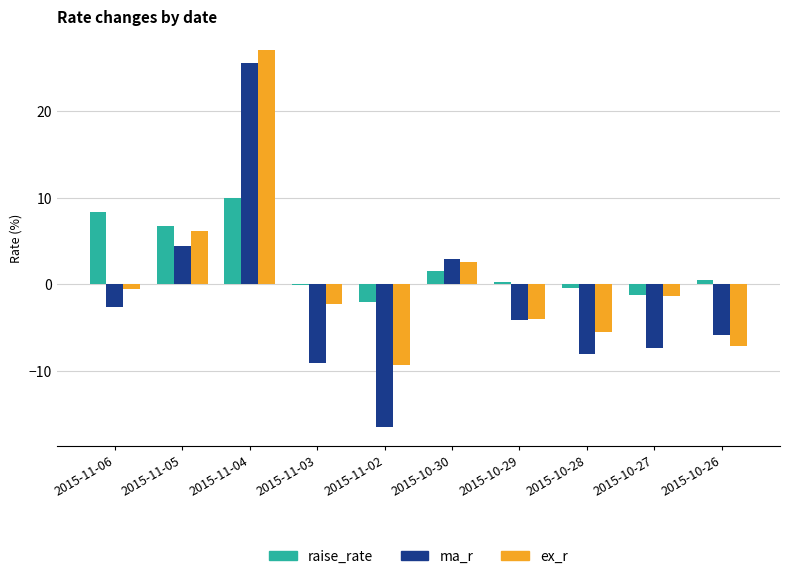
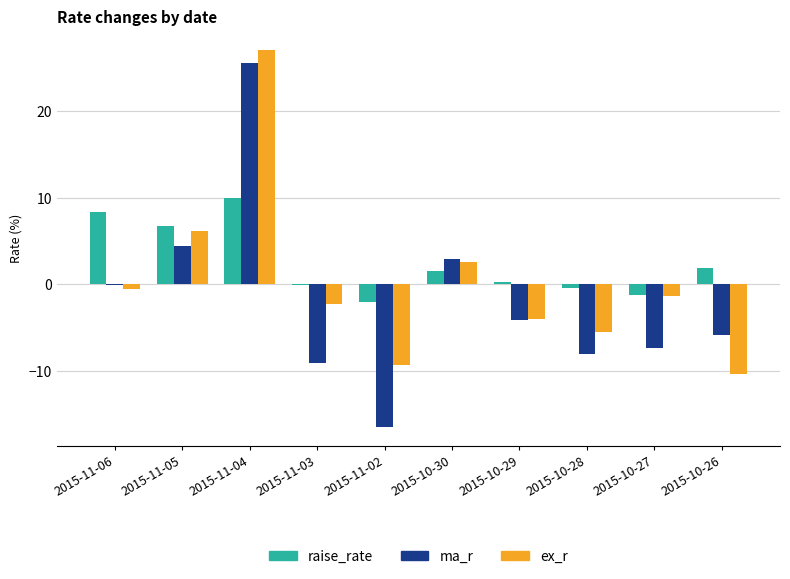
ma_r, 2015-11-06: -3 -> 0
raise_rate, 2015-10-26: 0 -> 2
ex_r, 2015-10-26: -7 -> -10
